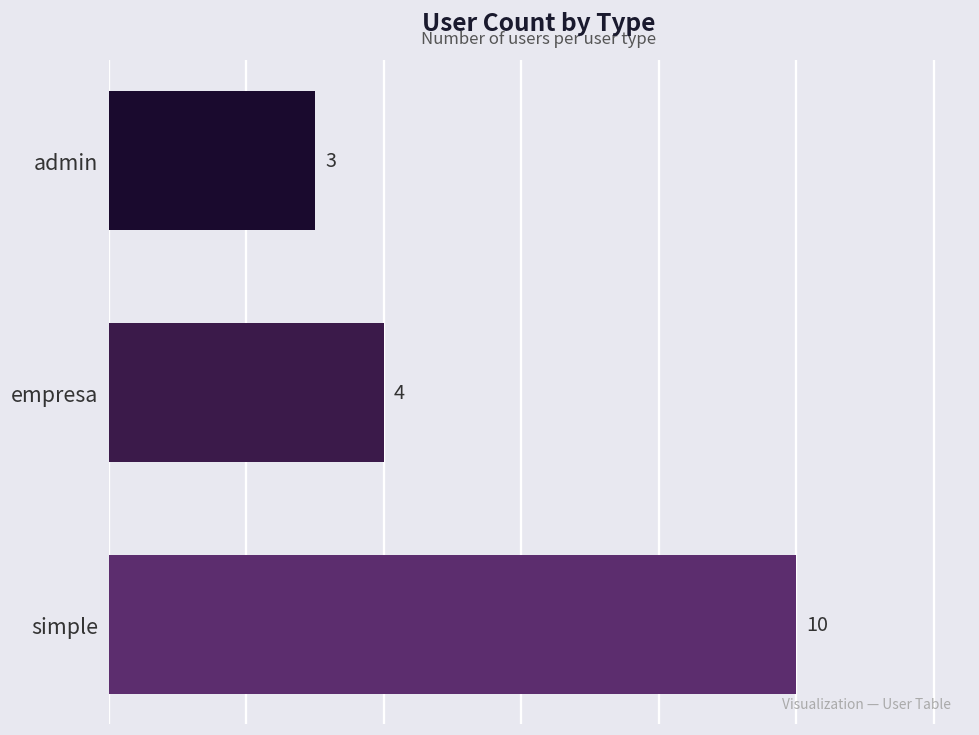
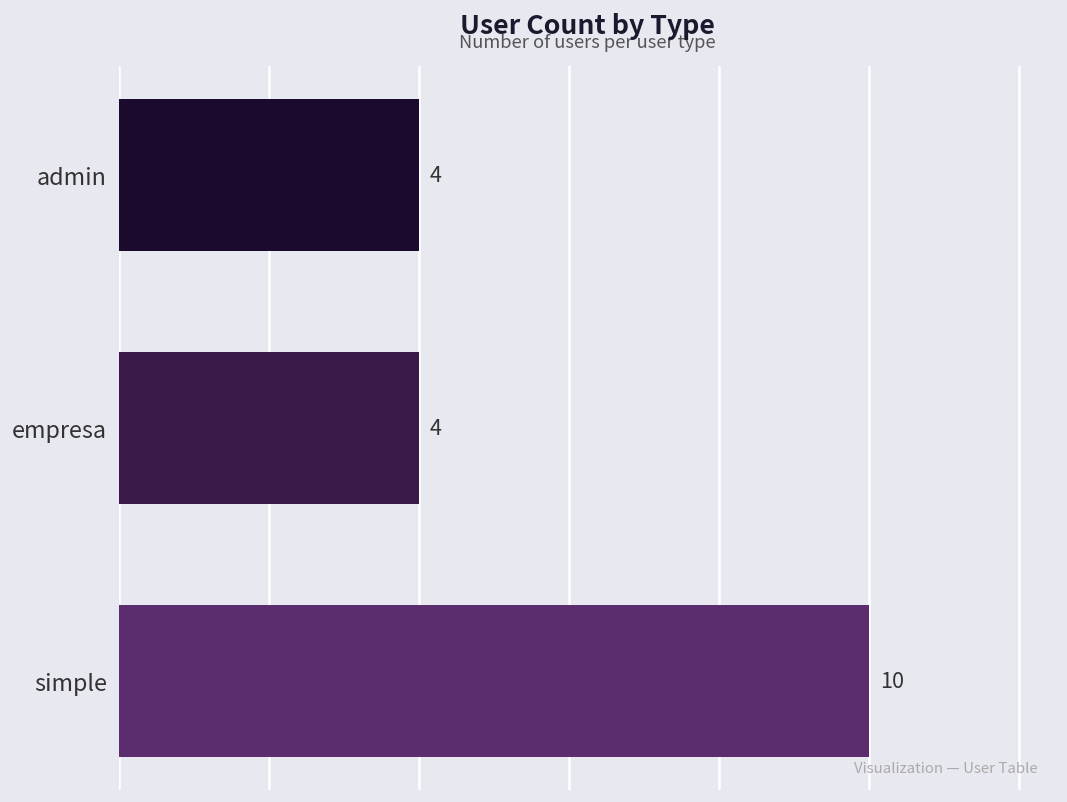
admin: 3 -> 4
